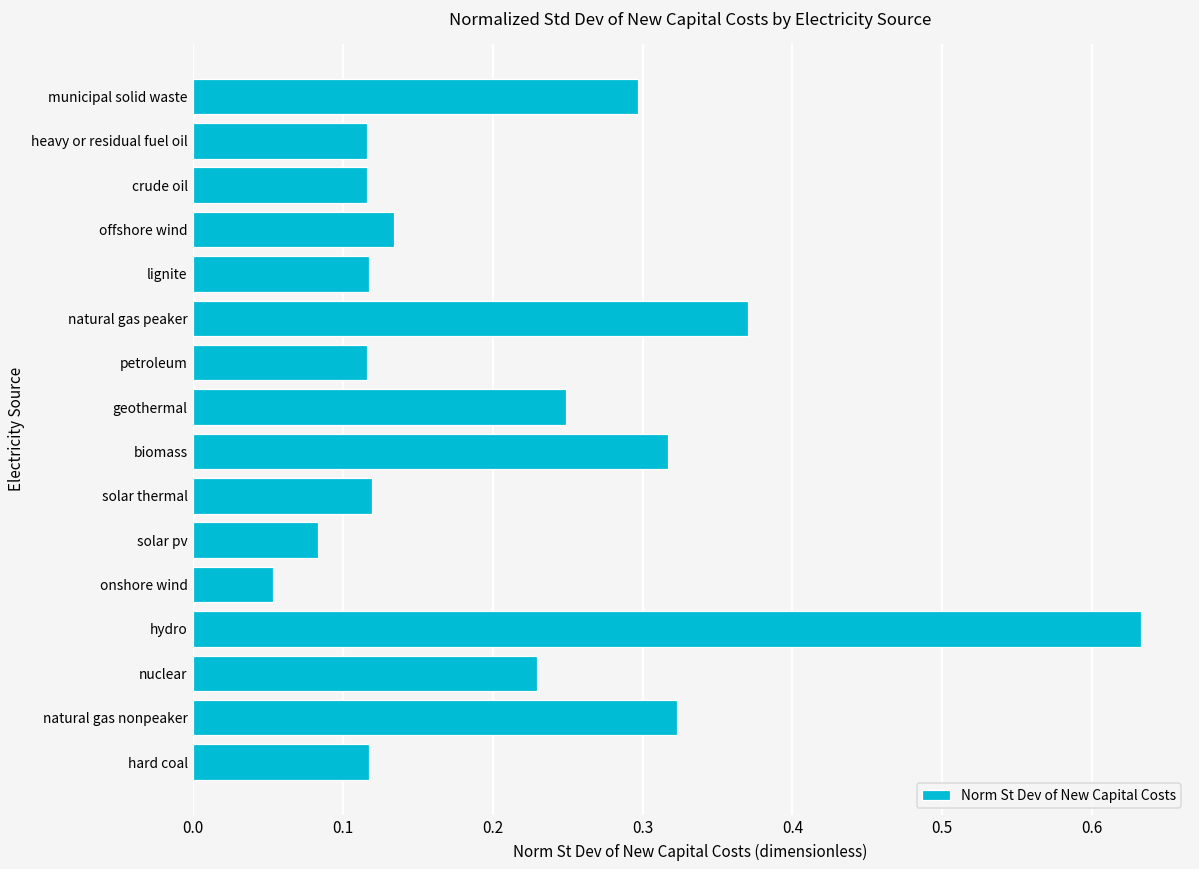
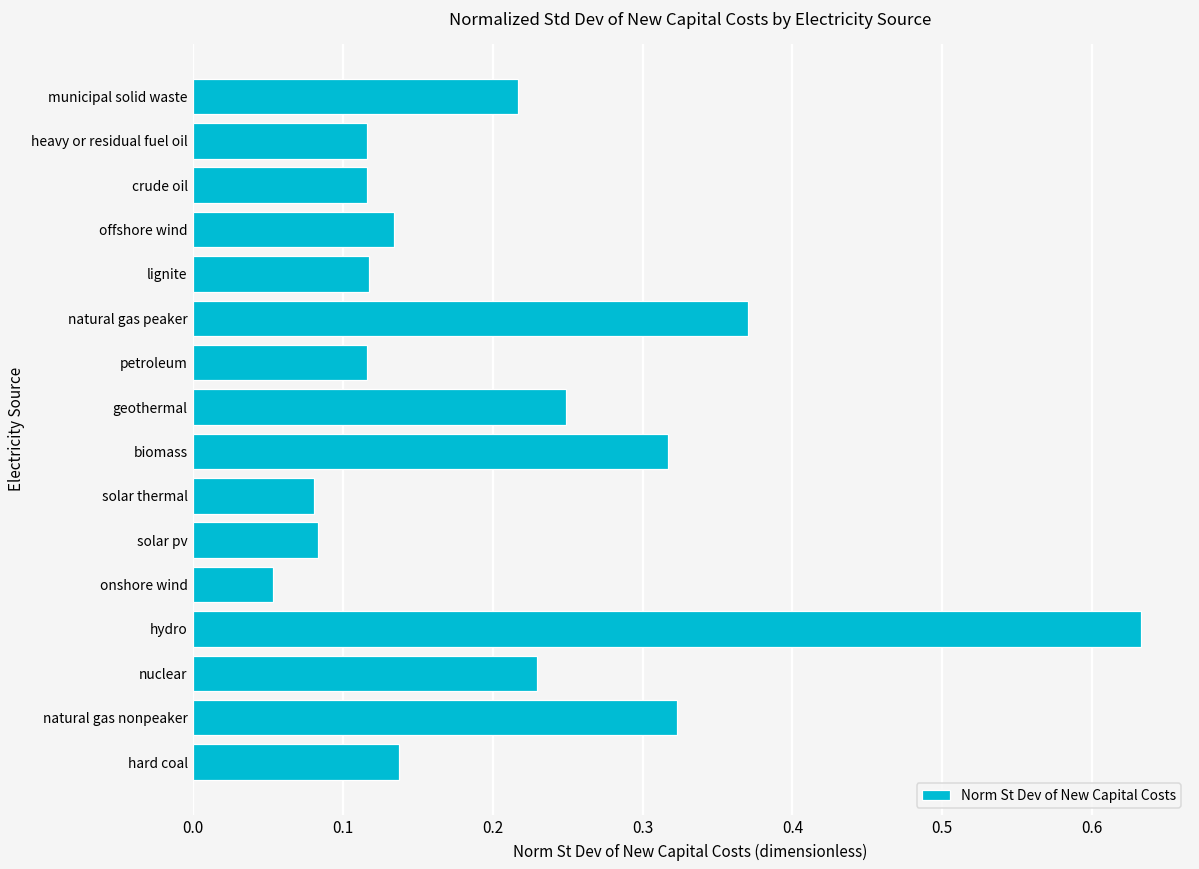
municipal solid waste: 0.297 -> 0.217
solar thermal: 0.120 -> 0.080
hard coal: 0.118 -> 0.138
